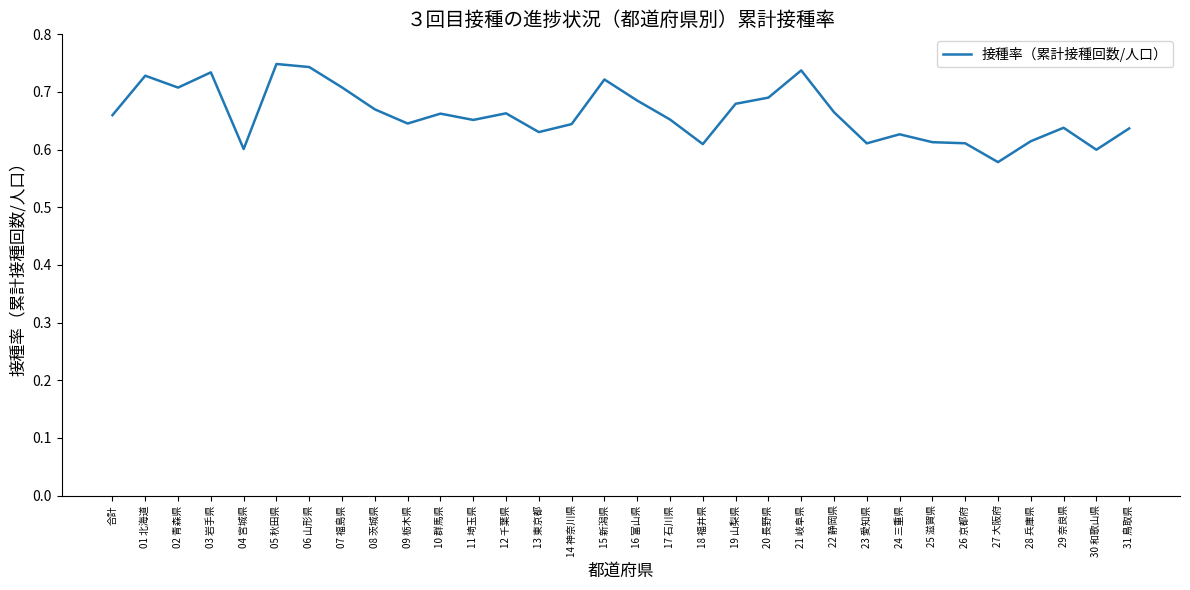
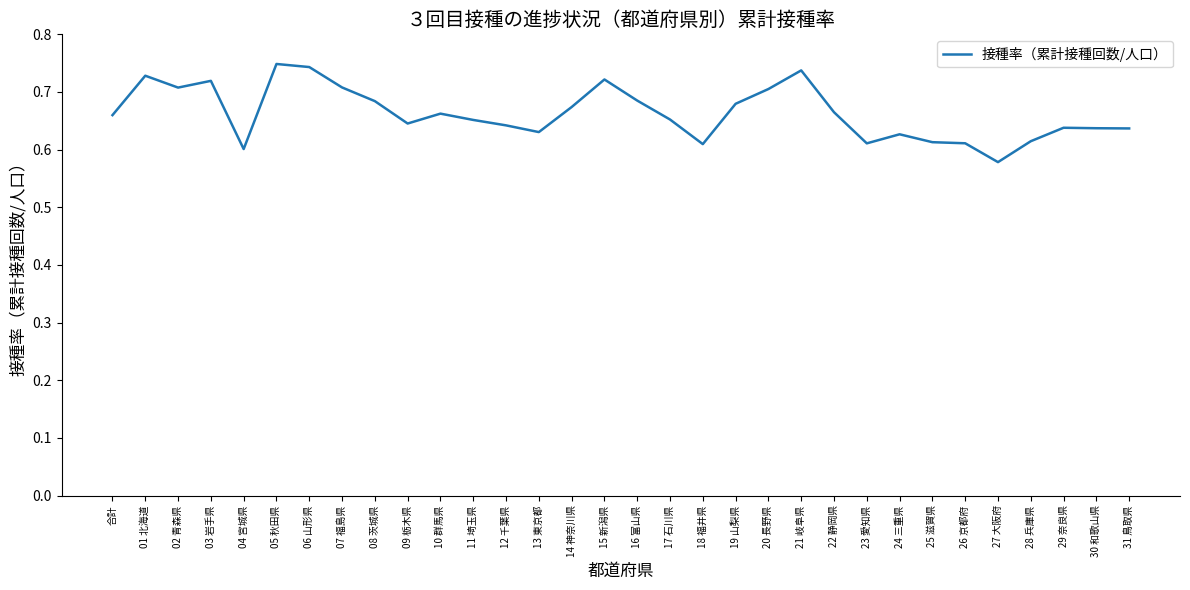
03 岩手県: 0.73 -> 0.72
08 茨城県: 0.67 -> 0.68
12 千葉県: 0.66 -> 0.64
14 神奈川県: 0.64 -> 0.67
20 長野県: 0.69 -> 0.71
30 和歌山県: 0.60 -> 0.64
